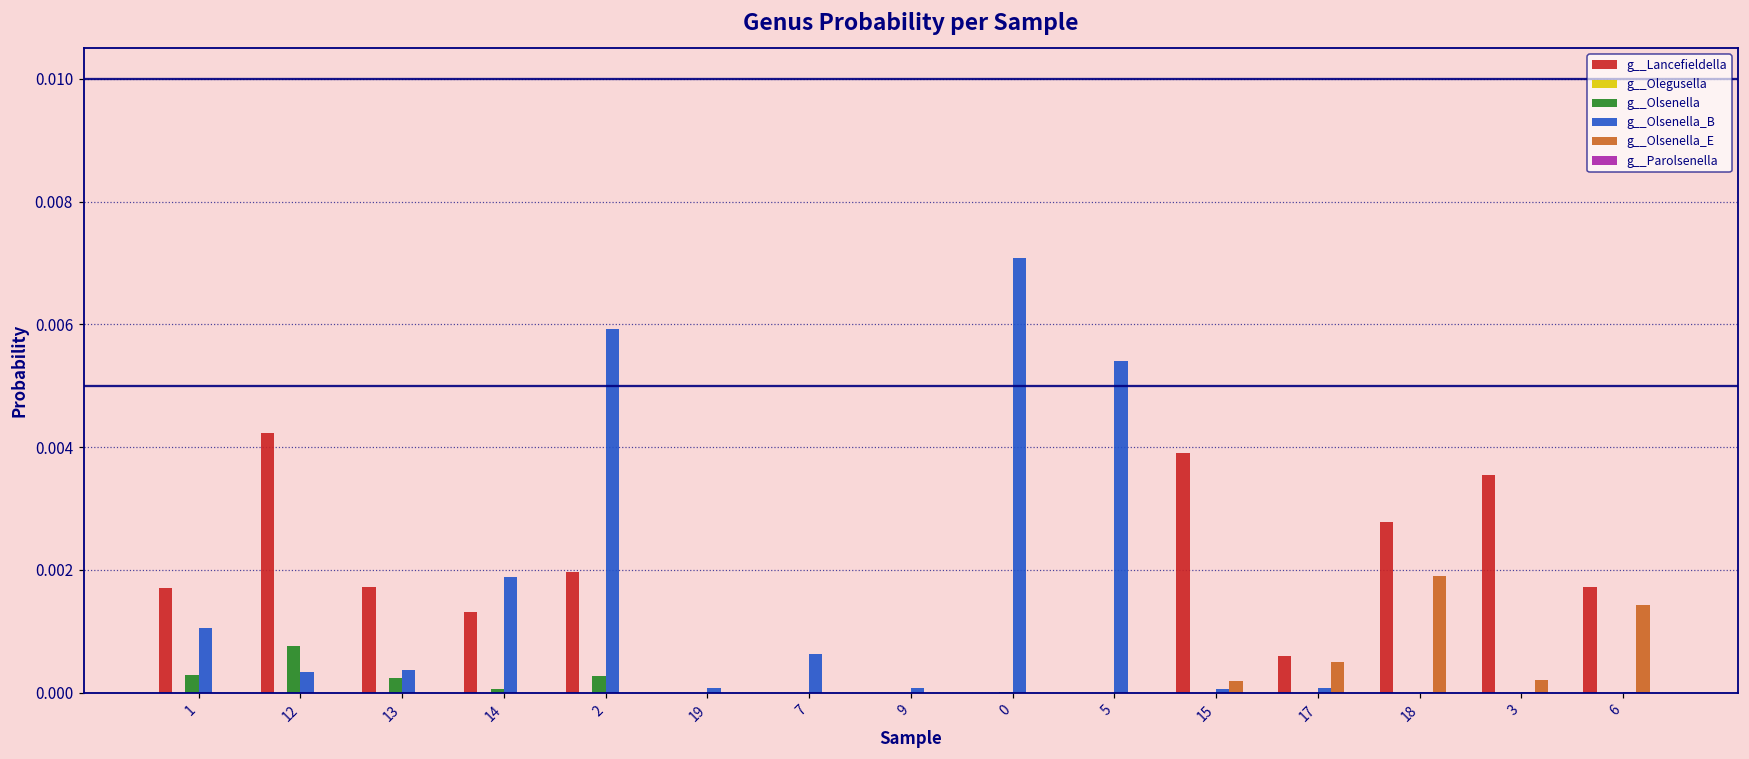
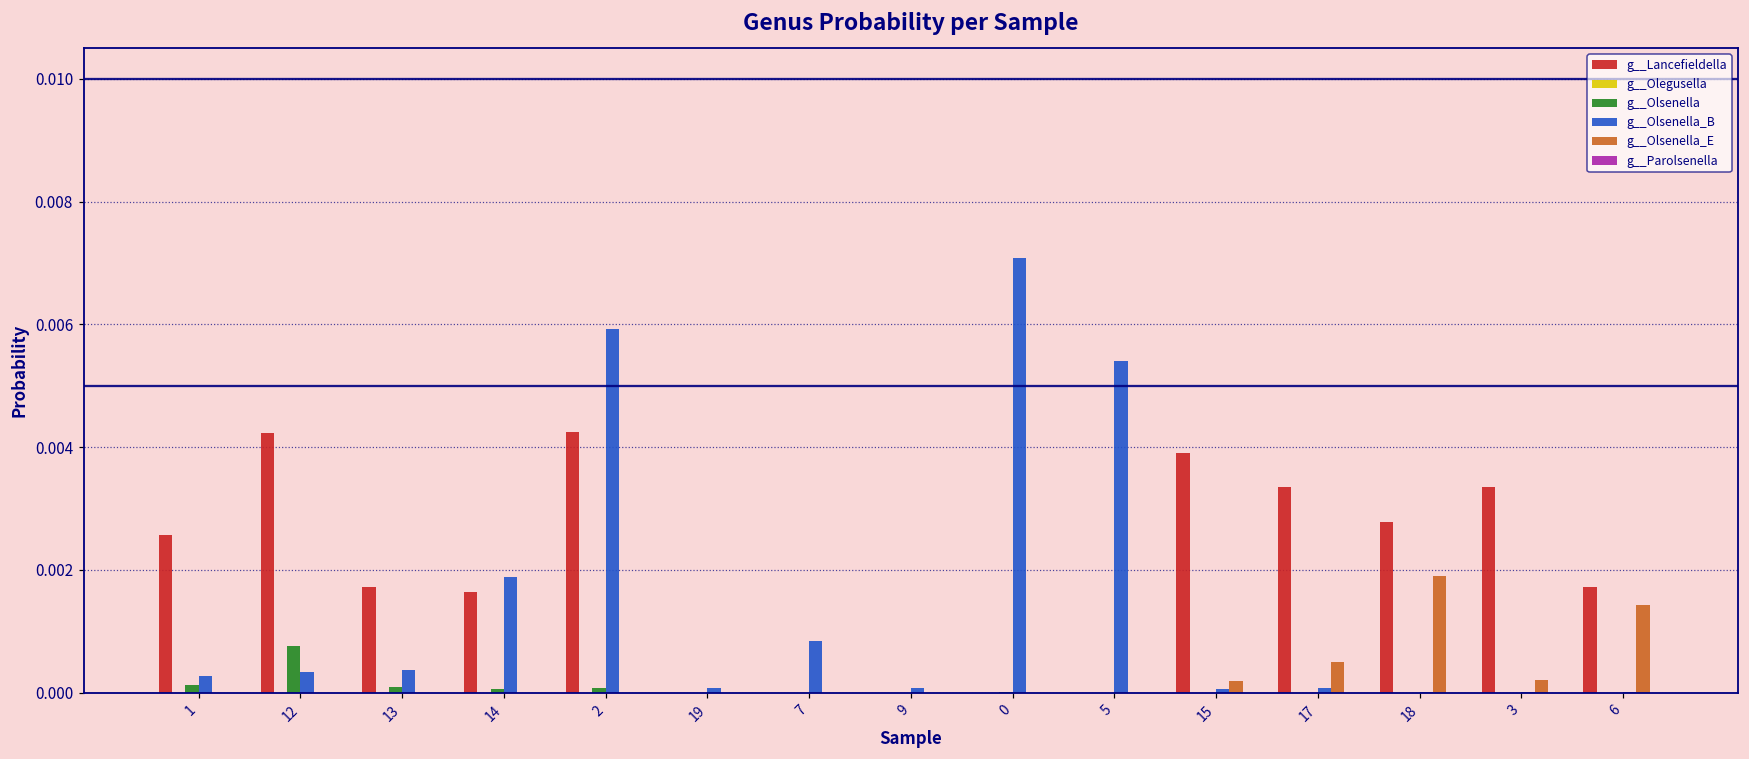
g__Lancefieldella, 1: 0.0017 -> 0.0026
g__Olsenella, 1: 0.0003 -> 0.0001
g__Olsenella_B, 1: 0.0010 -> 0.0003
g__Olsenella, 13: 0.0002 -> 0.0001
g__Lancefieldella, 14: 0.0013 -> 0.0016
g__Lancefieldella, 2: 0.0020 -> 0.0042
g__Olsenella, 2: 0.0003 -> 0.0001
g__Olsenella_B, 7: 0.0006 -> 0.0008
g__Lancefieldella, 17: 0.0006 -> 0.0033
g__Lancefieldella, 3: 0.0036 -> 0.0034
